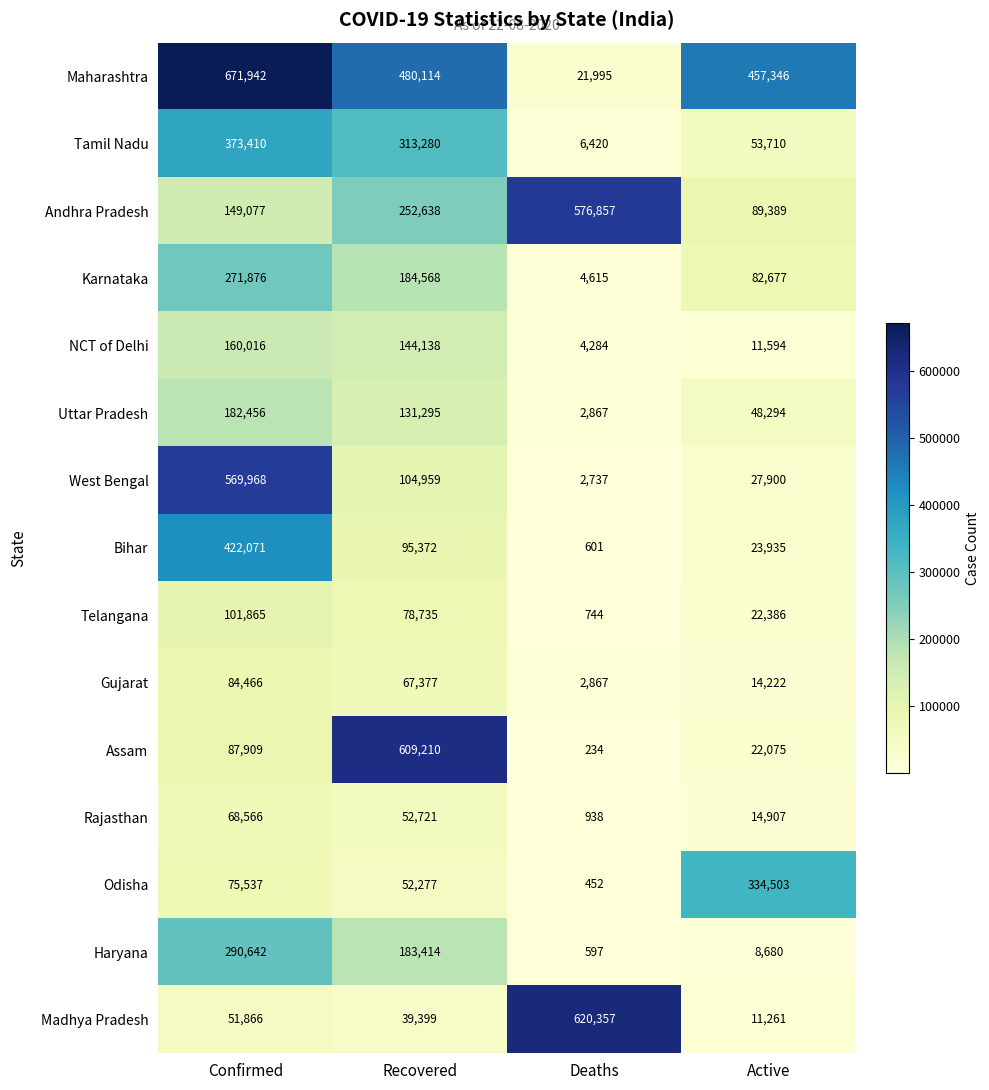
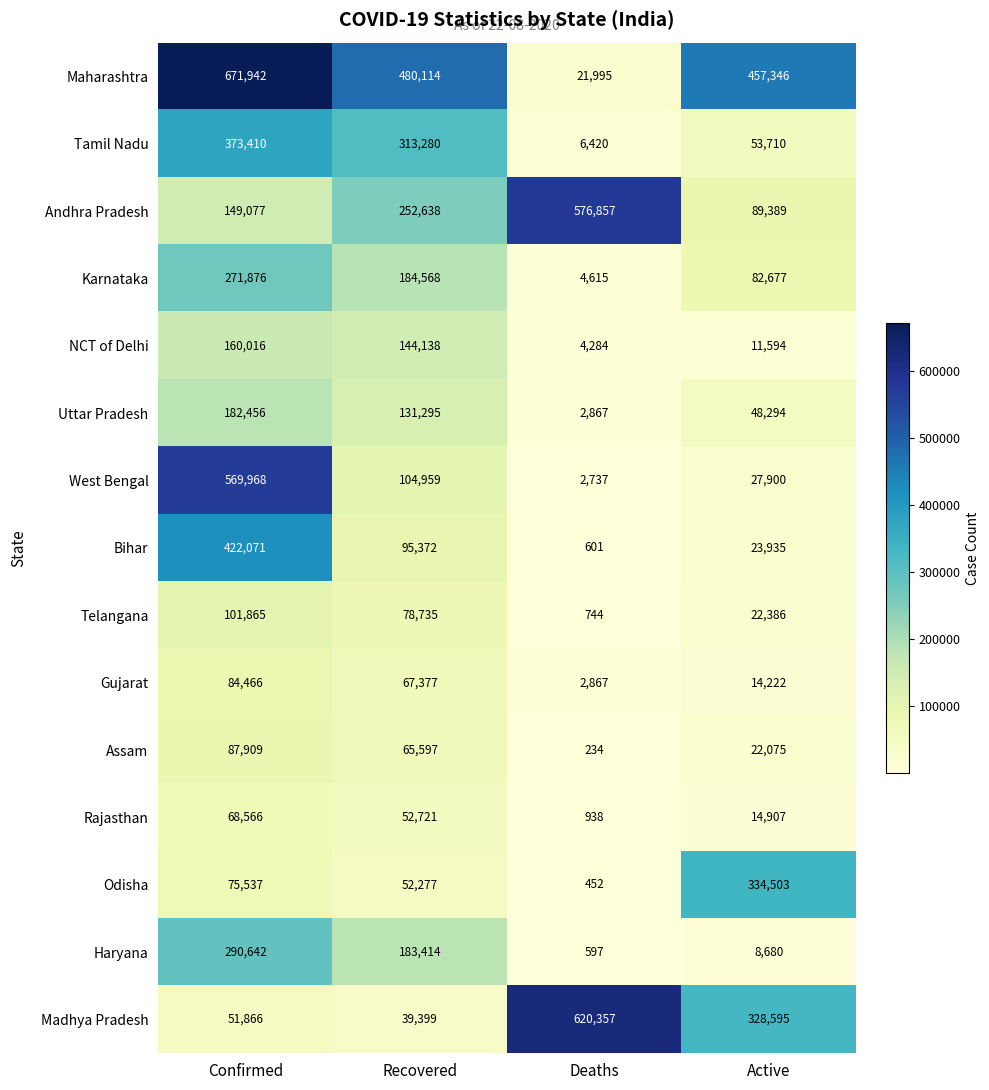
Assam, Recovered: 609,210 -> 65,597
Madhya Pradesh, Active: 11,261 -> 328,595
